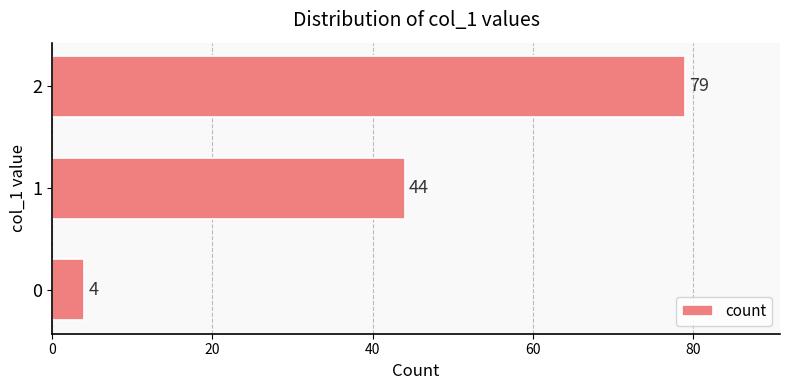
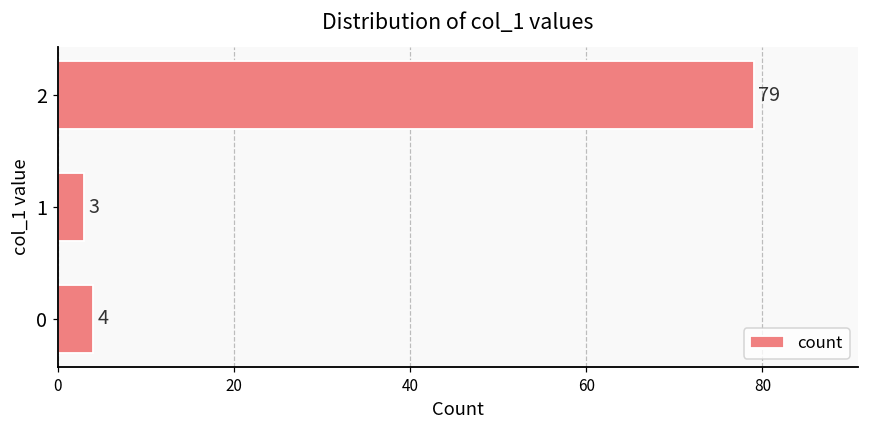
1: 44 -> 3
